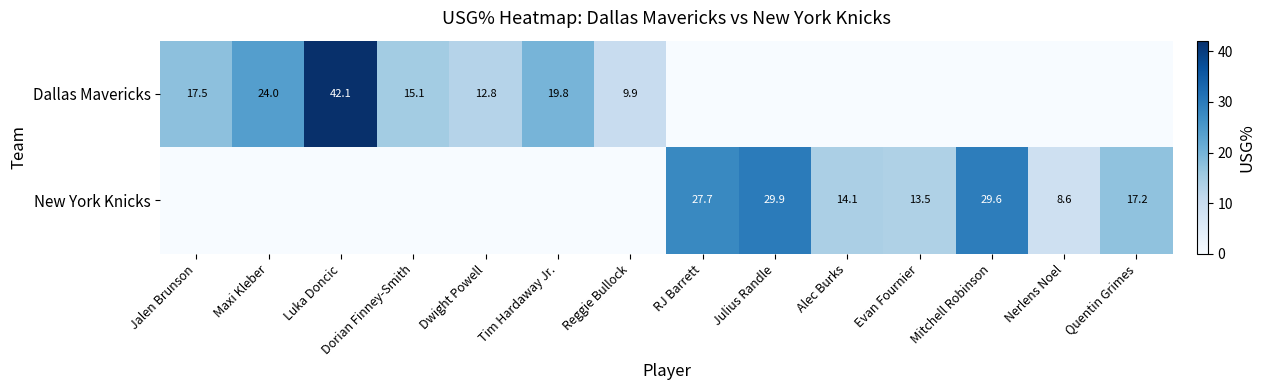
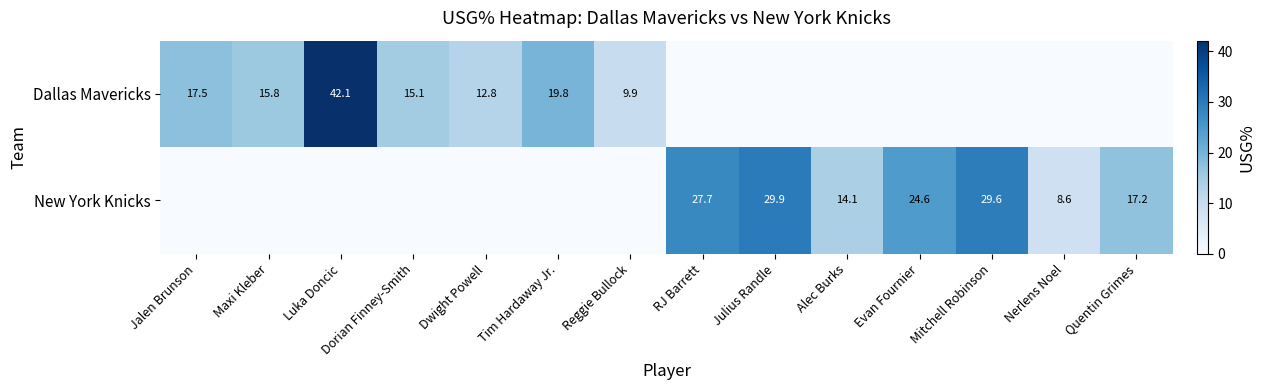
Dallas Mavericks, Maxi Kleber: 24.0 -> 15.8
New York Knicks, Evan Fournier: 13.5 -> 24.6
